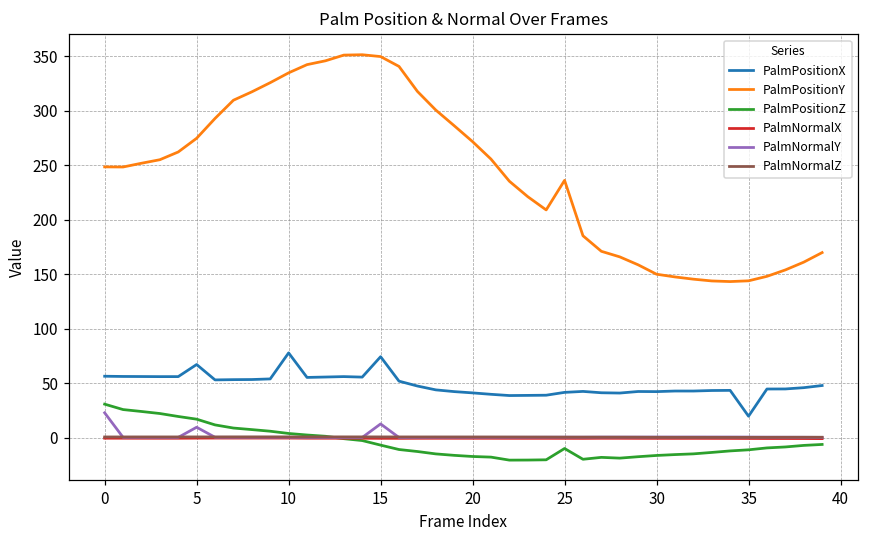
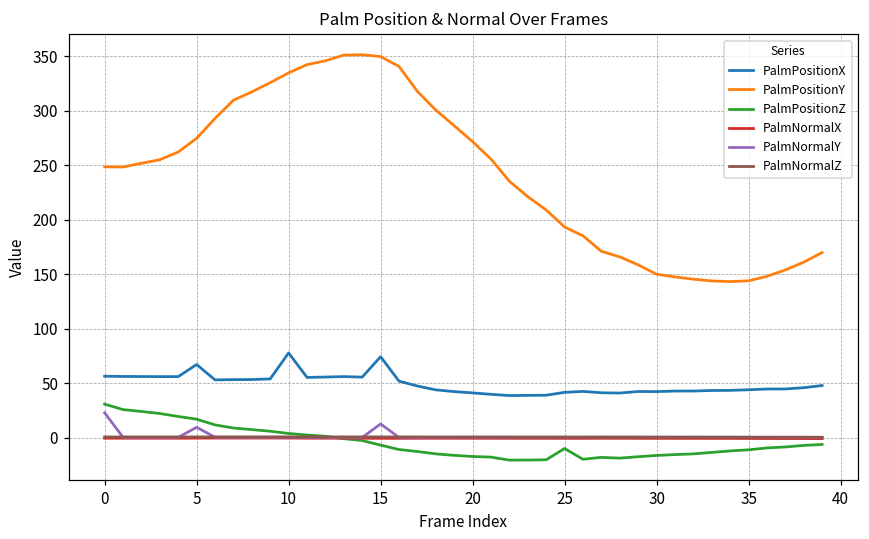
PalmPositionY, 25: 240 -> 190
PalmPositionX, 35: 20 -> 40
